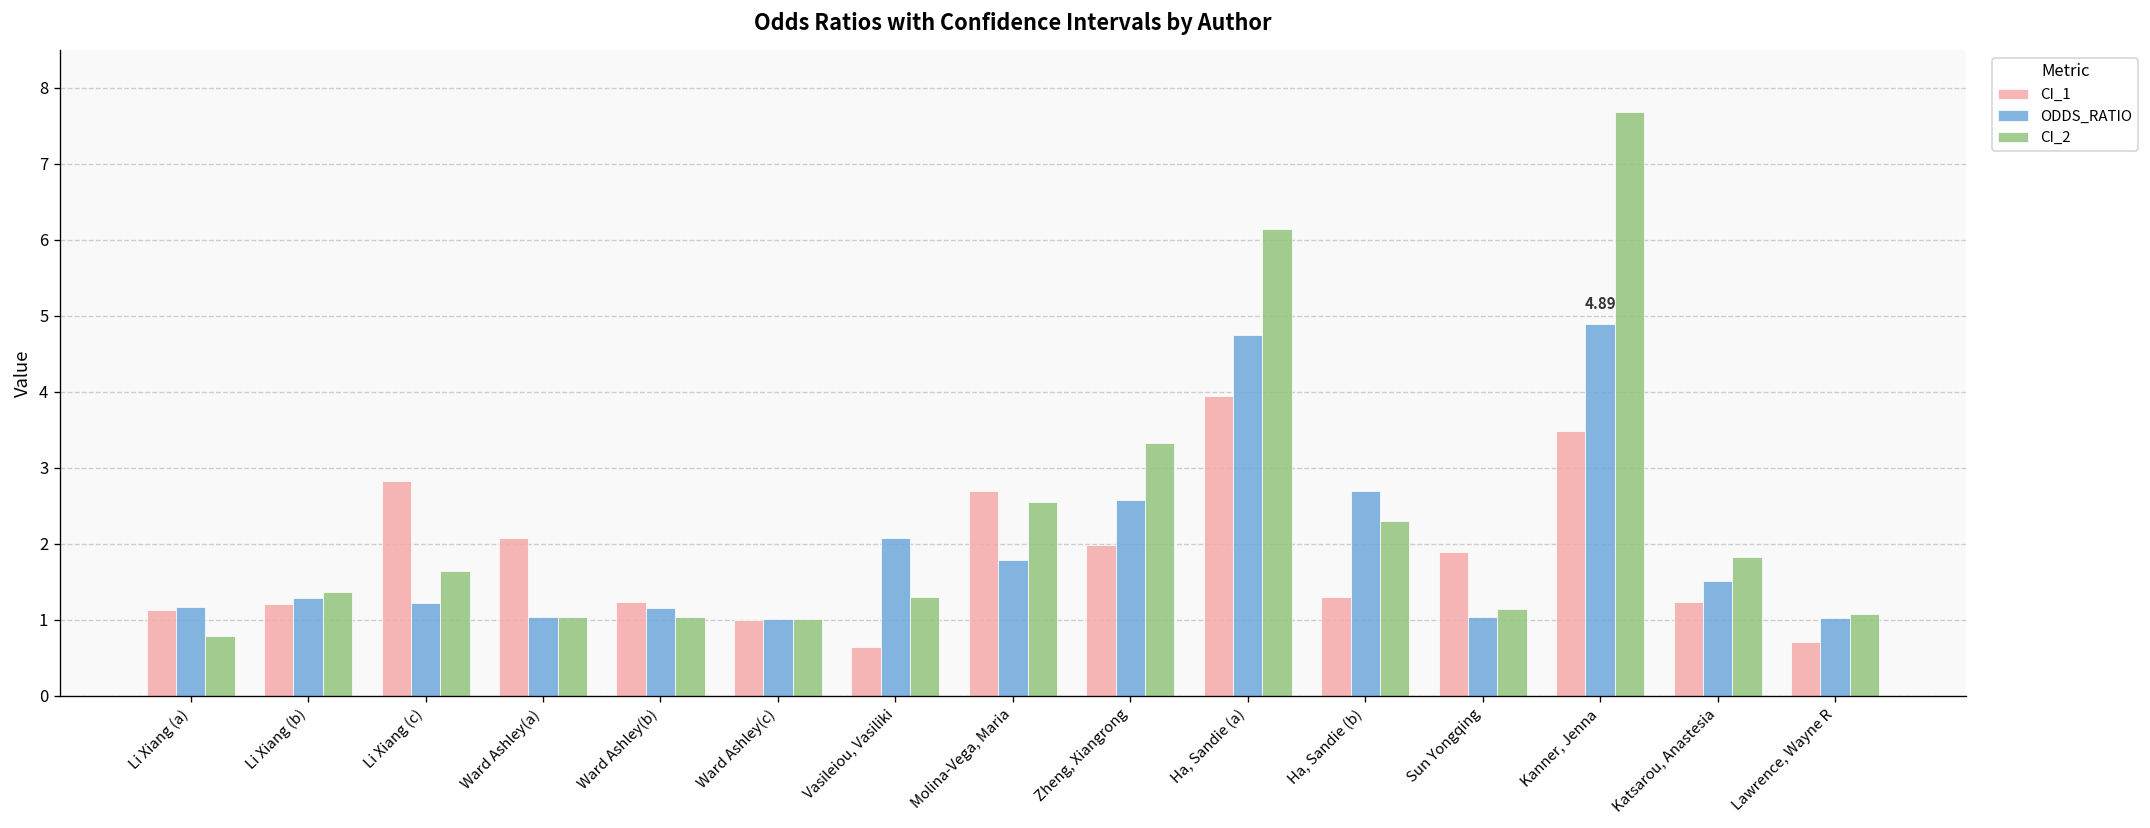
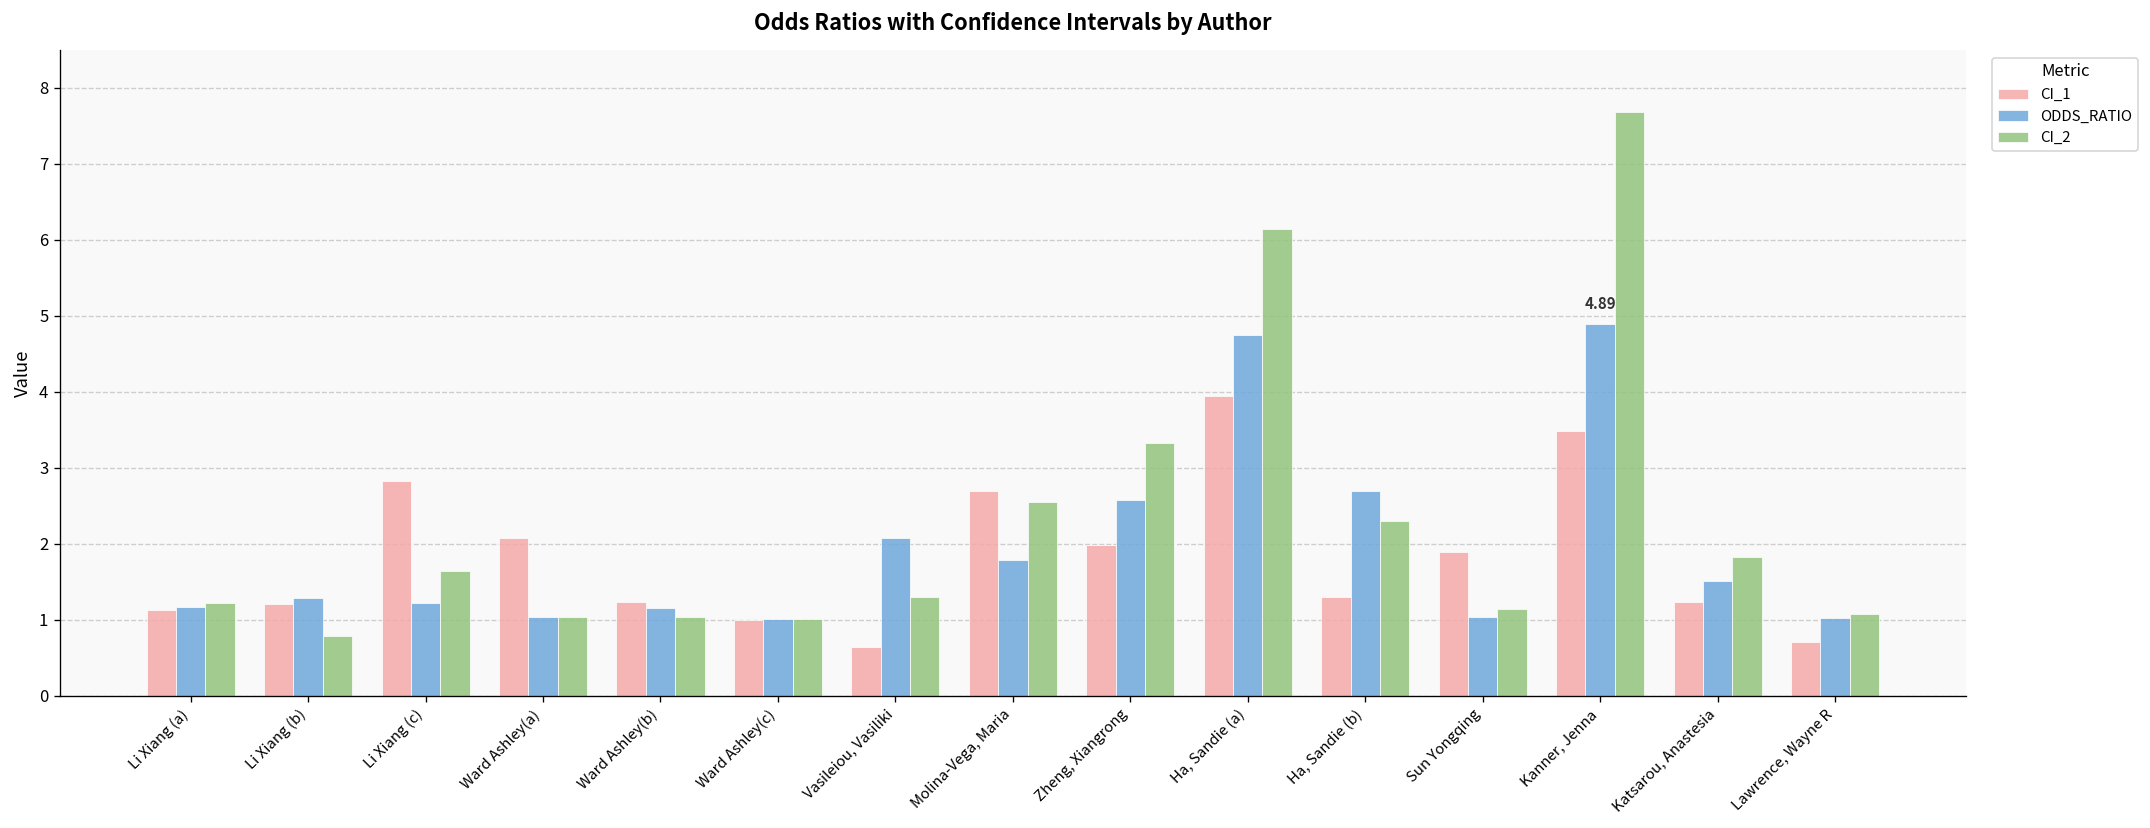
CI_2, Li Xiang (a): 0.8 -> 1.2
CI_2, Li Xiang (b): 1.4 -> 0.8
